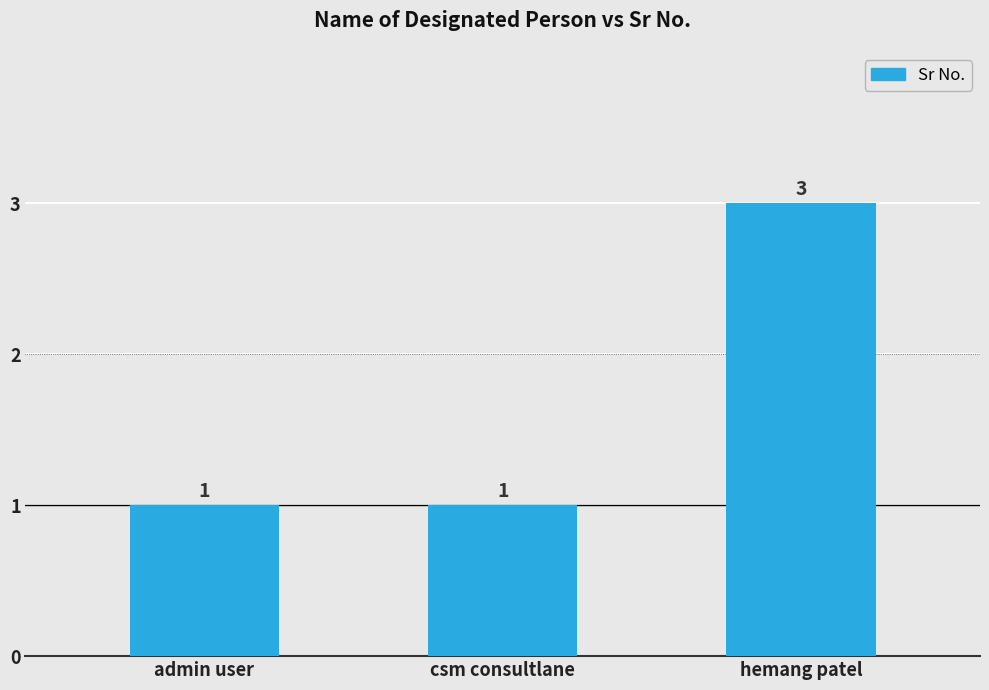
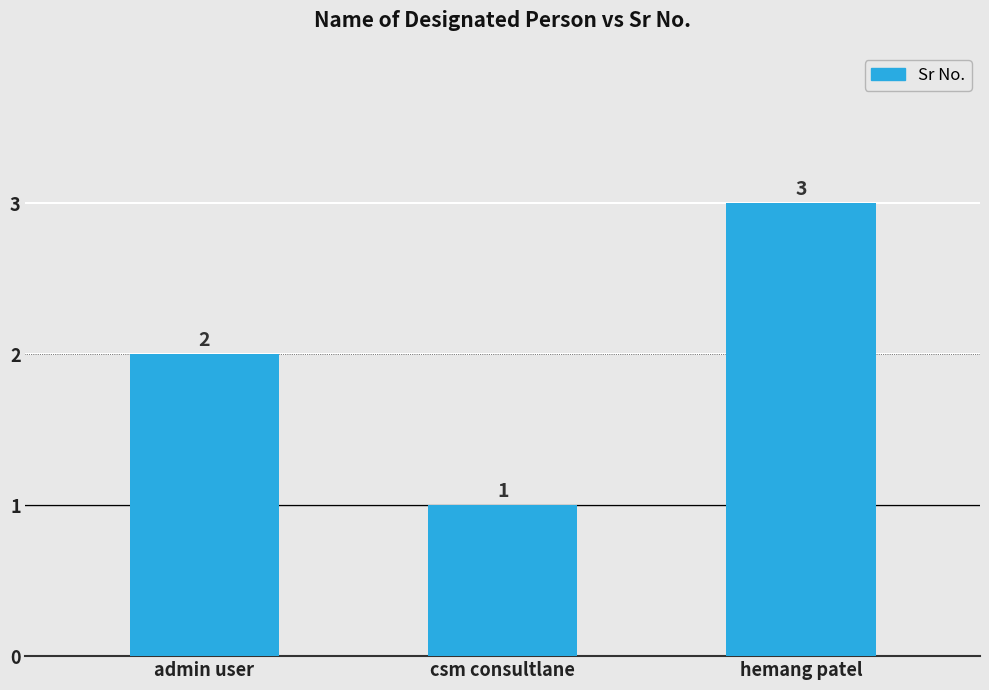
admin user: 1 -> 2
